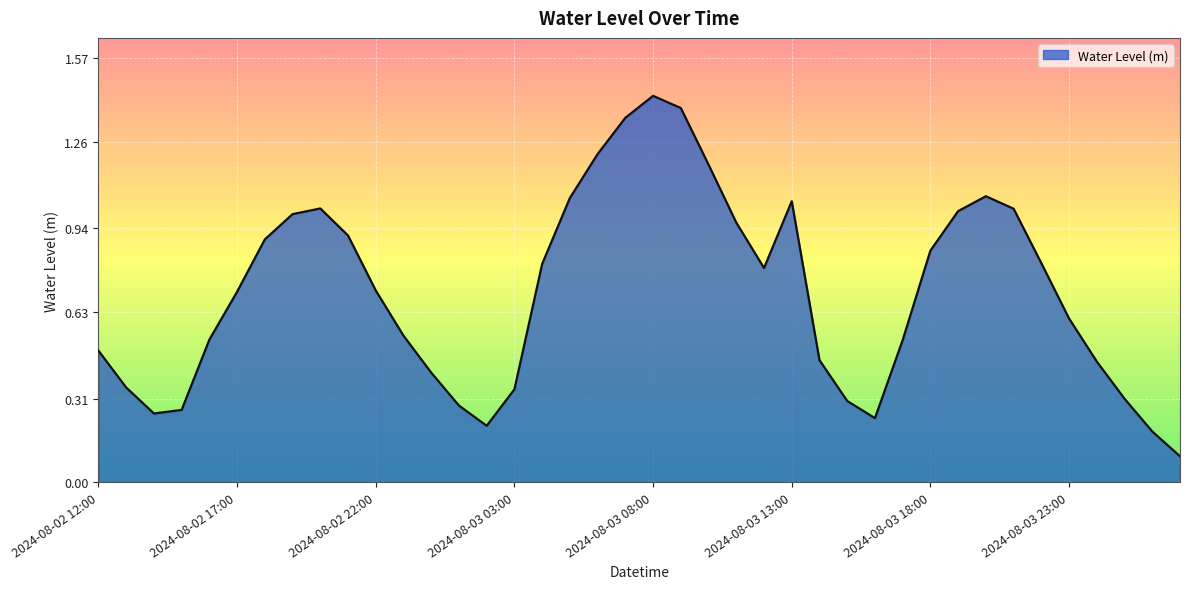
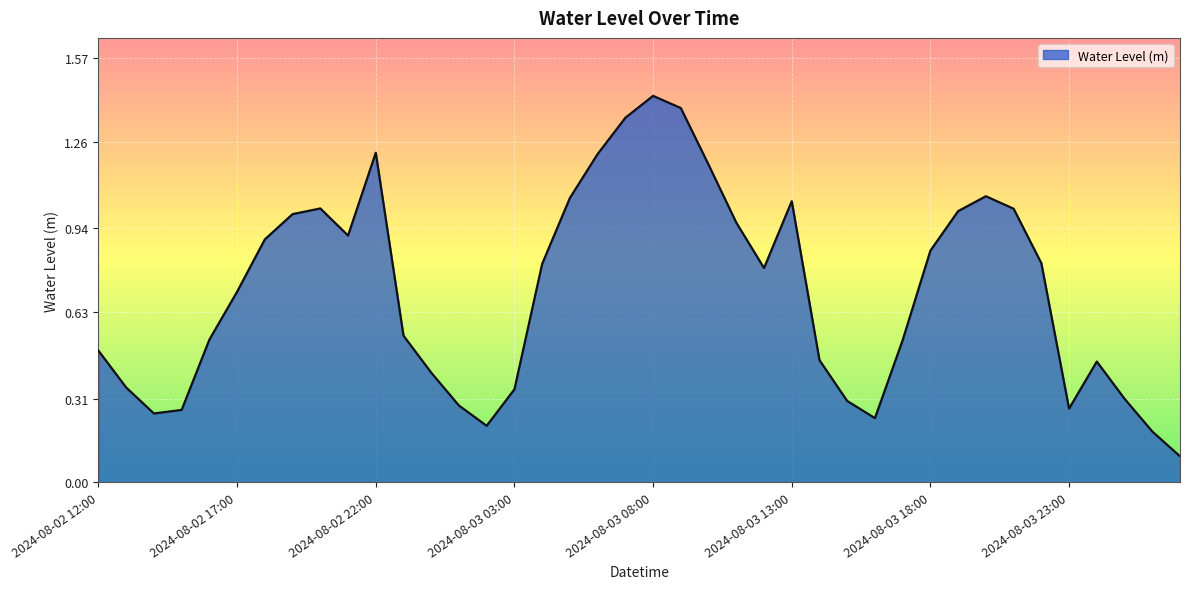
2024-08-02 22:00: 0.71 -> 1.22
2024-08-03 23:00: 0.61 -> 0.27
